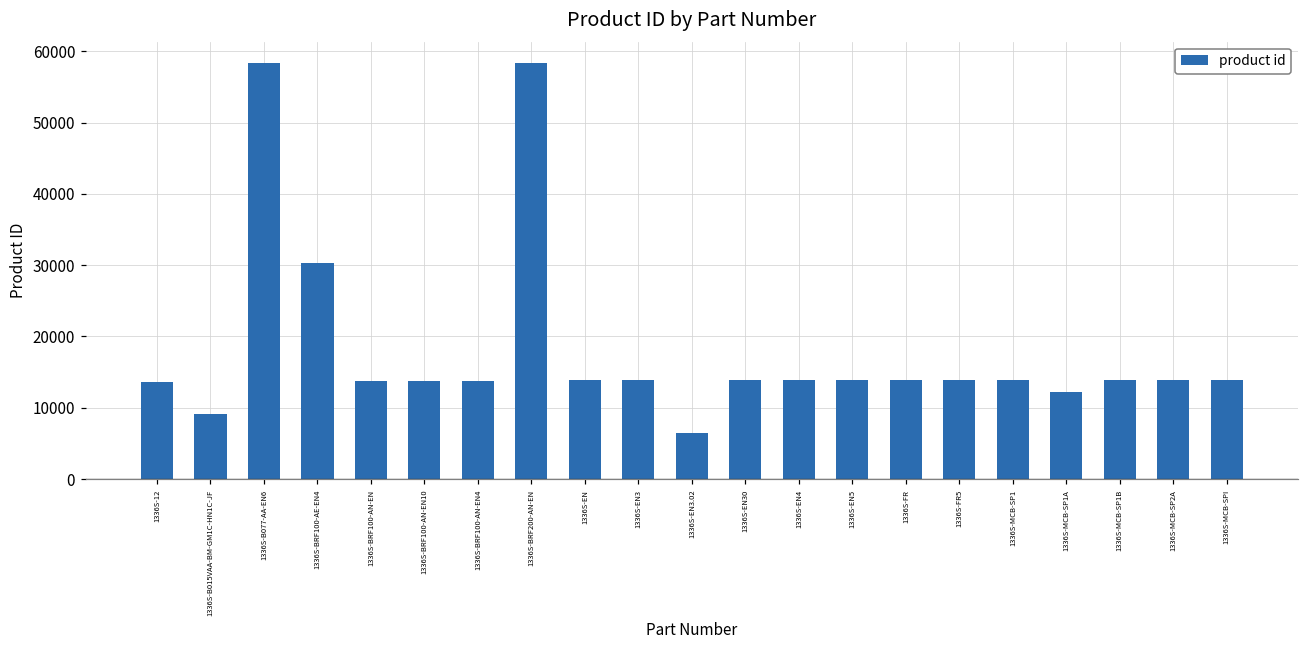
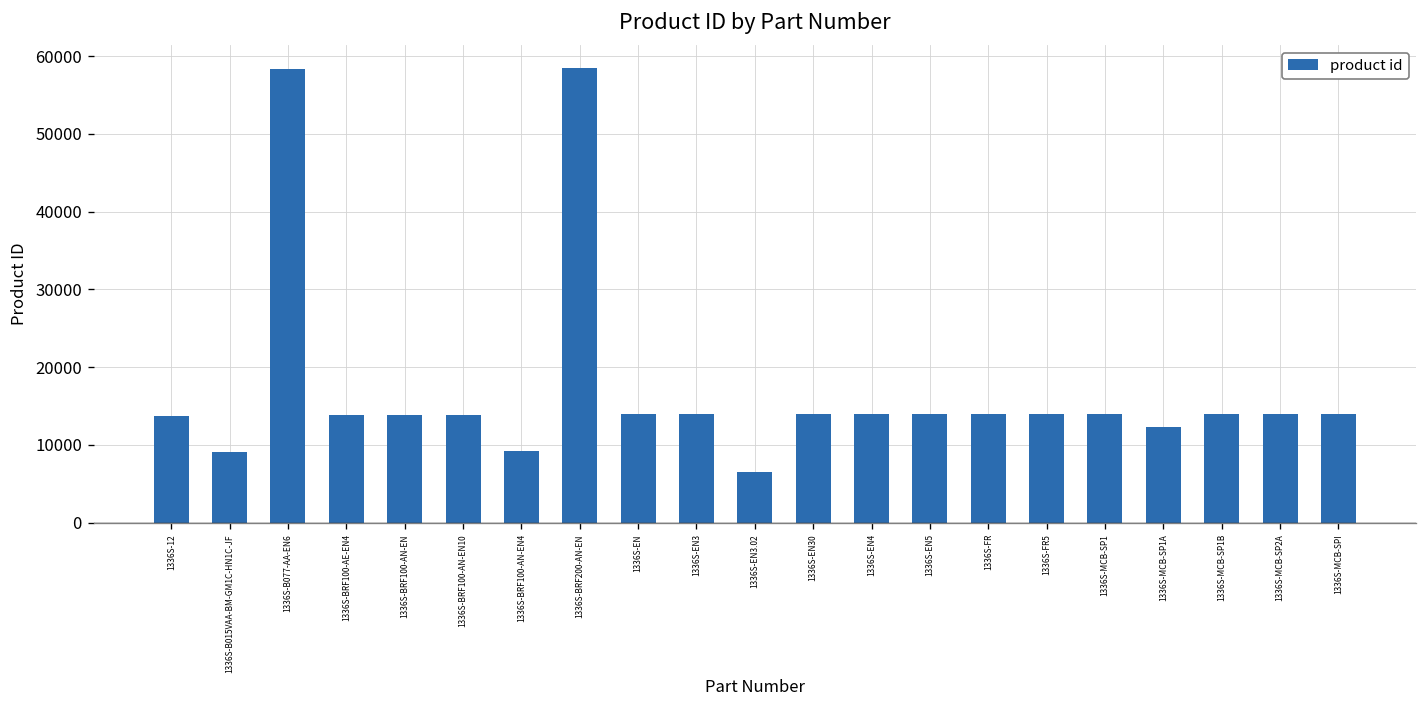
1336S-BRF100-AE-EN4: 30000 -> 14000
1336S-BRF100-AN-EN4: 14000 -> 9000
